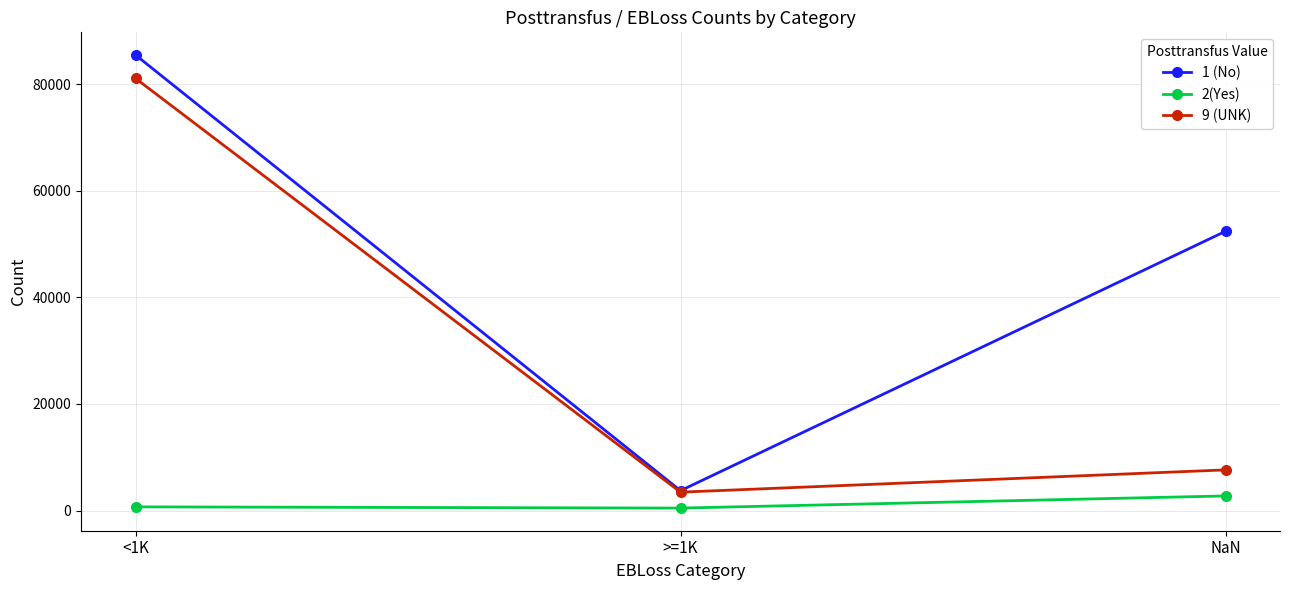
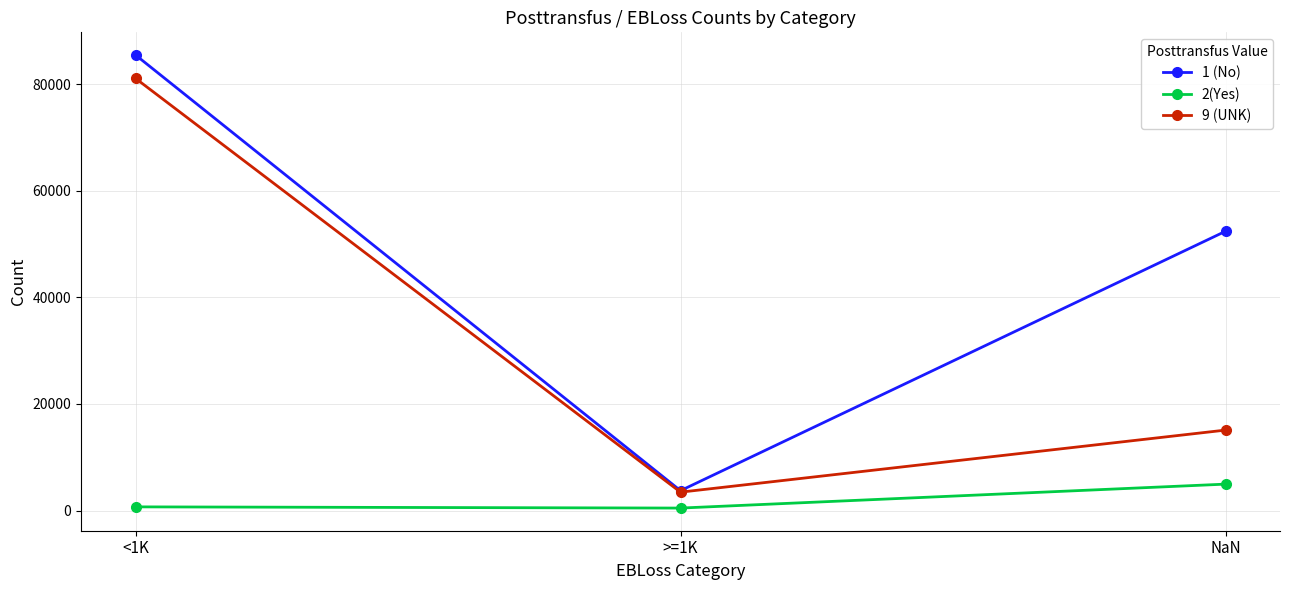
2(Yes), NaN: 3000 -> 5000
9 (UNK), NaN: 8000 -> 15000
